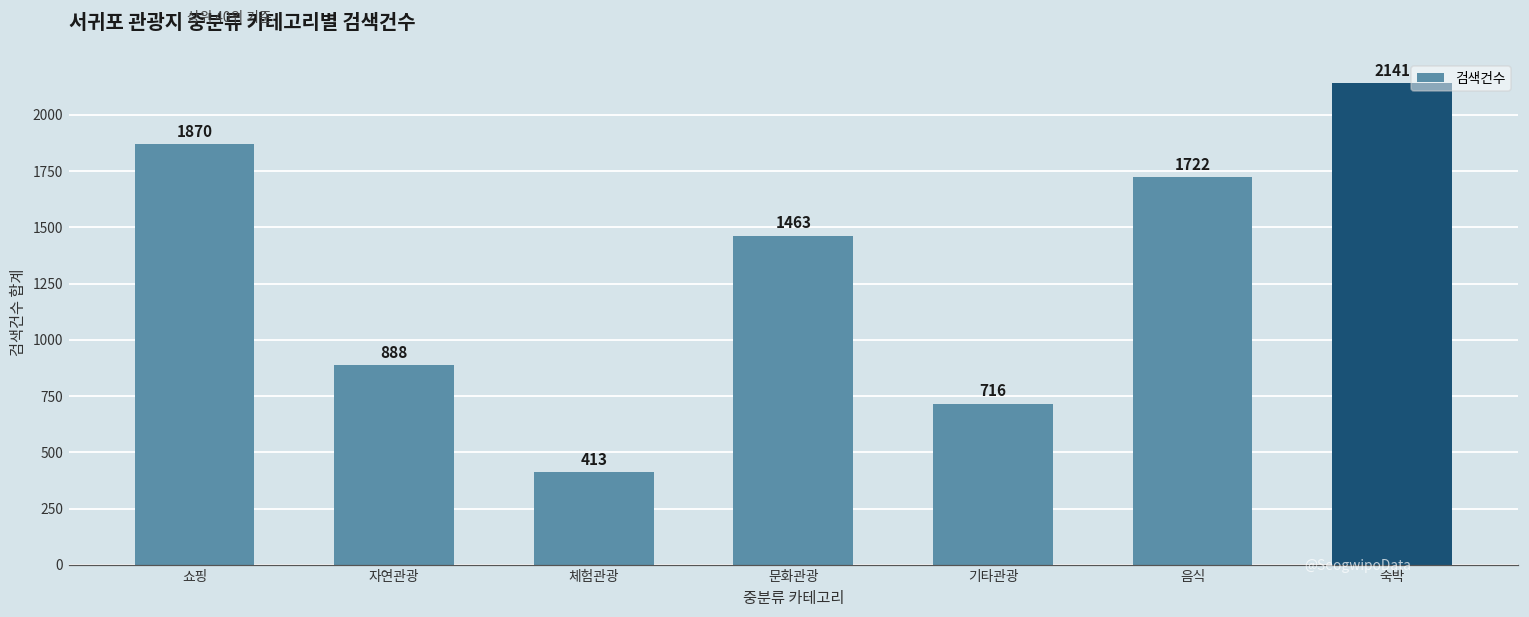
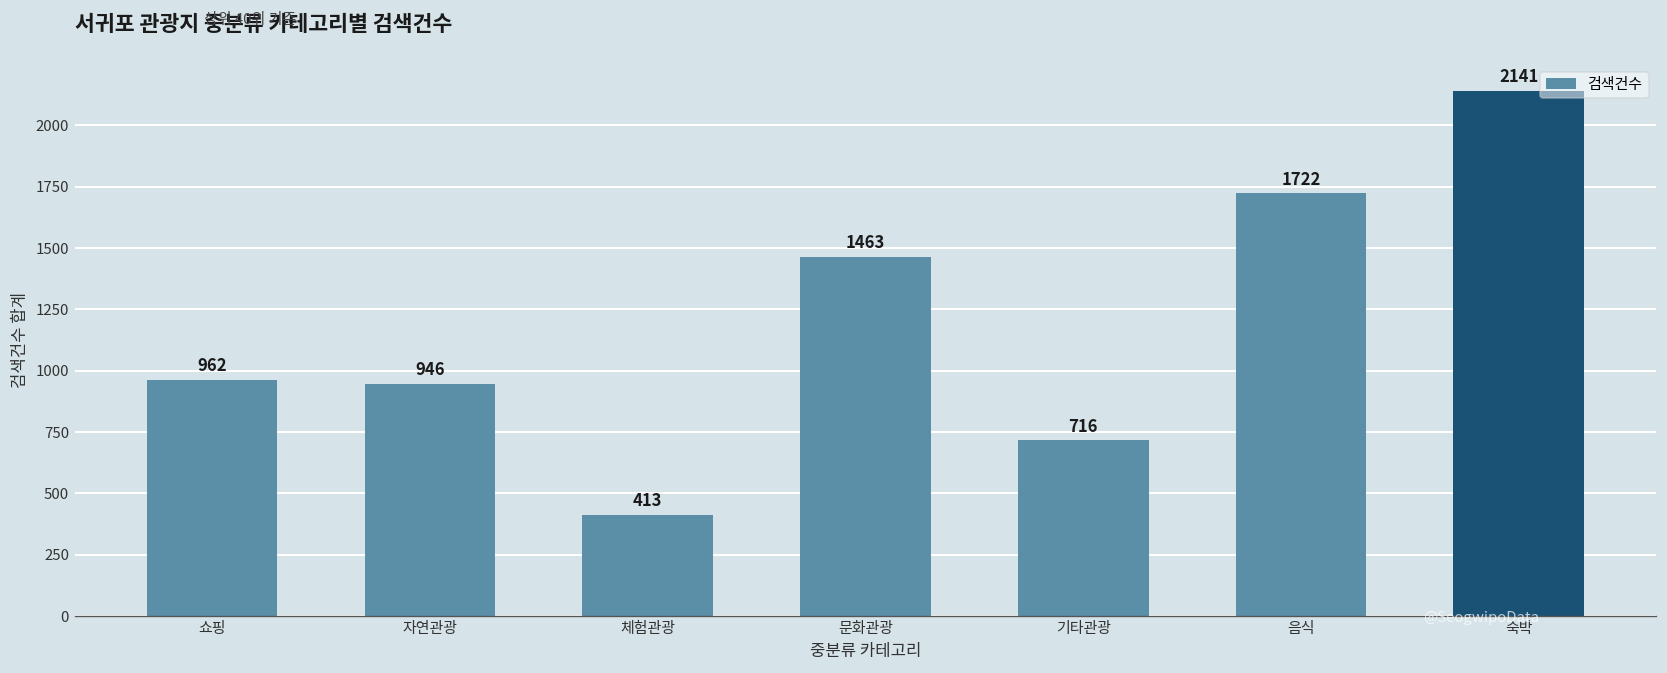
쇼핑: 1870 -> 962
자연관광: 888 -> 946
